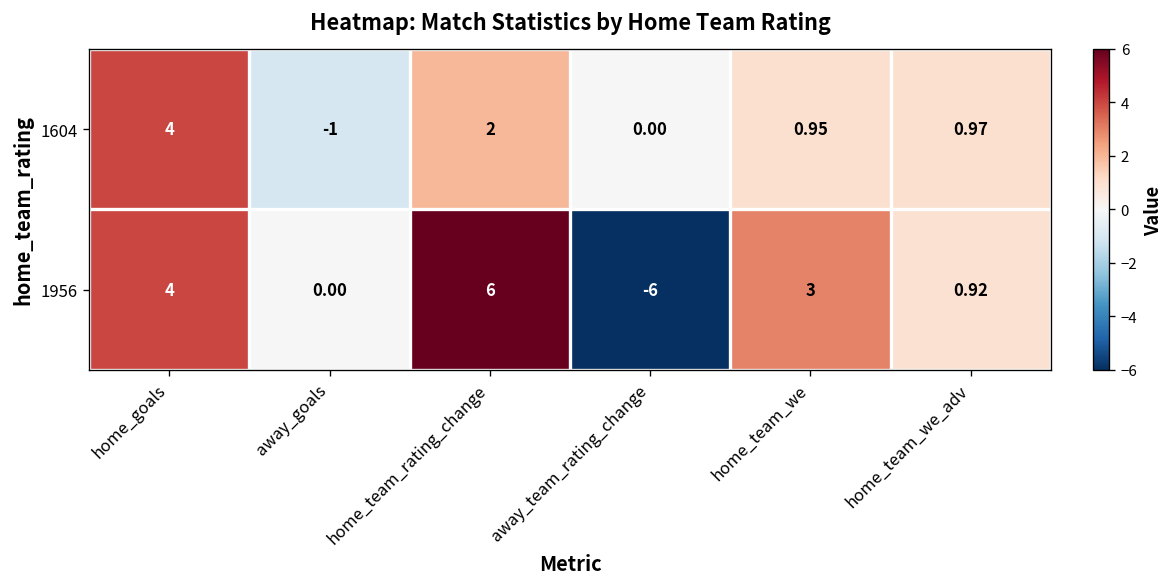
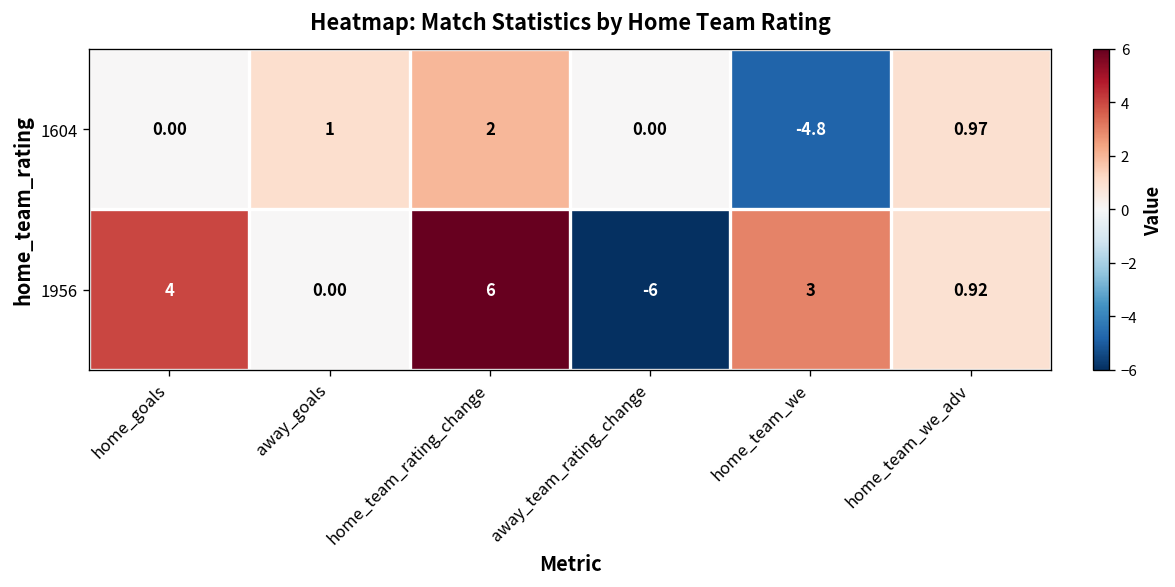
1604, home_goals: 4 -> 0.00
1604, away_goals: -1 -> 1
1604, home_team_we: 0.95 -> -4.8
